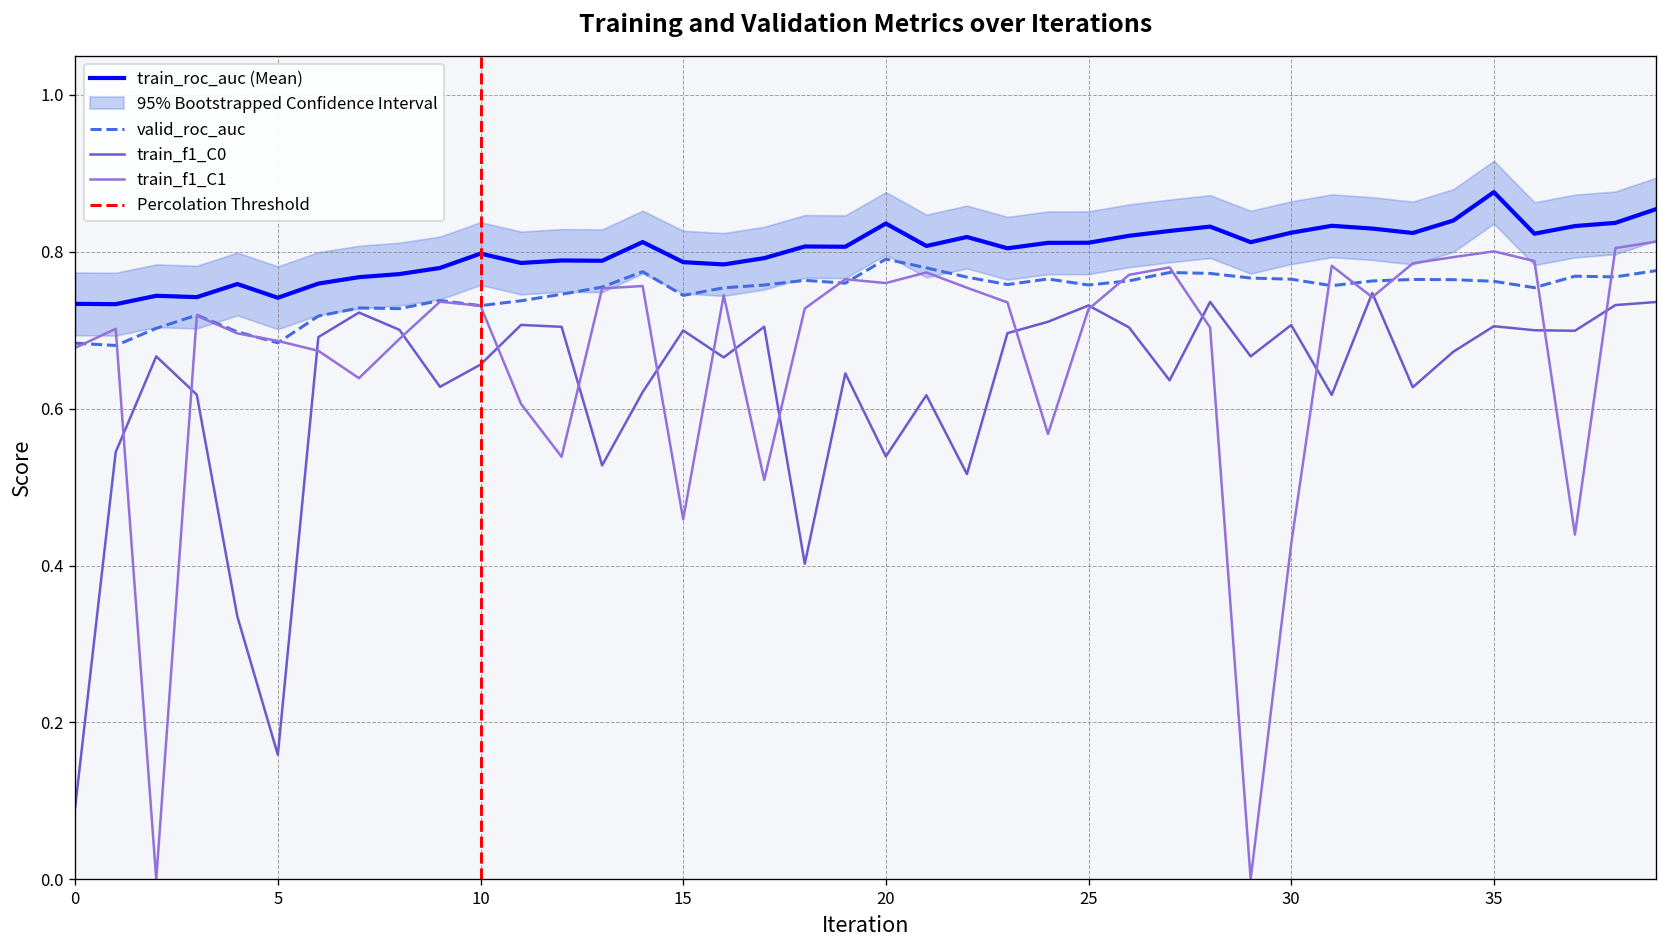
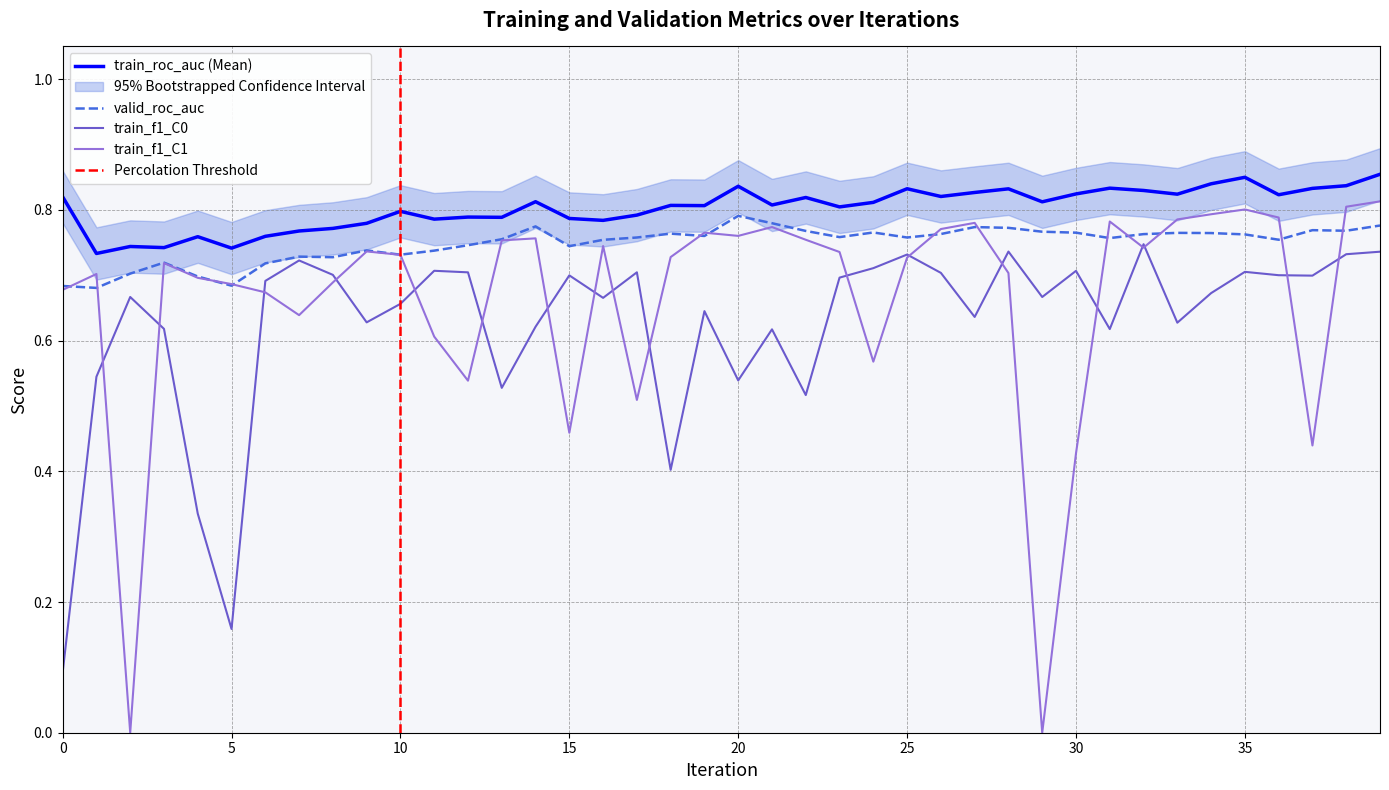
train_roc_auc (Mean), 0: 0.73 -> 0.82
train_roc_auc (Mean), 25: 0.81 -> 0.83
train_roc_auc (Mean), 35: 0.88 -> 0.85
